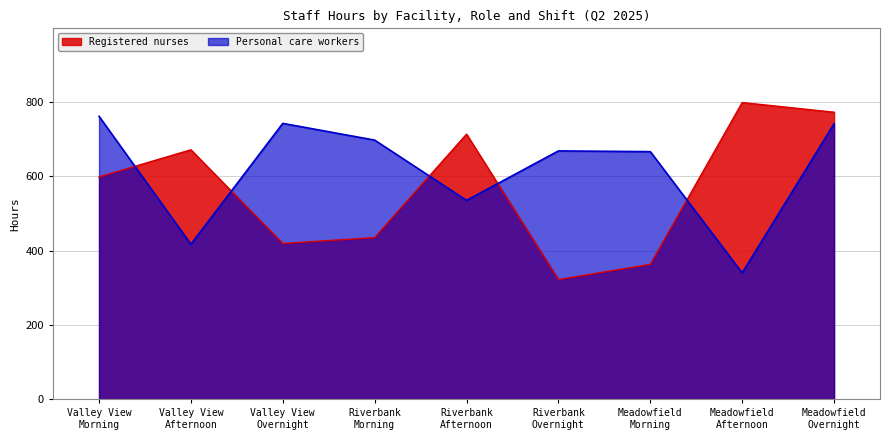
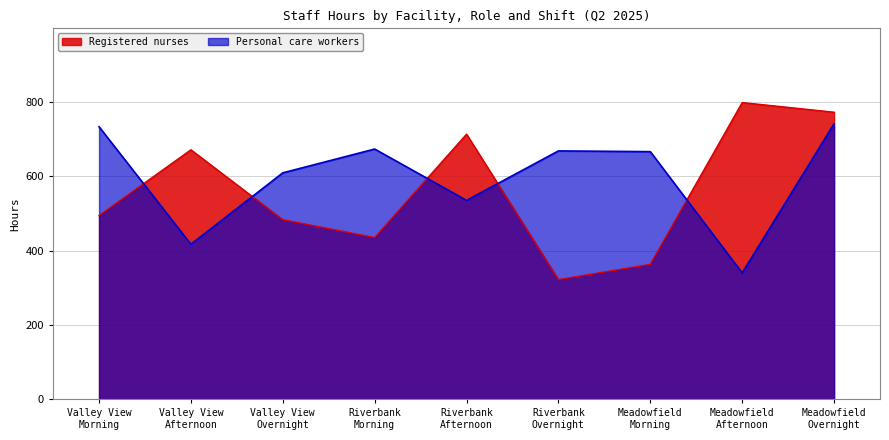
Registered nurses, Valley View Morning: 600 -> 490
Personal care workers, Valley View Morning: 760 -> 730
Registered nurses, Valley View Overnight: 420 -> 480
Personal care workers, Valley View Overnight: 740 -> 610
Personal care workers, Riverbank Morning: 700 -> 670
